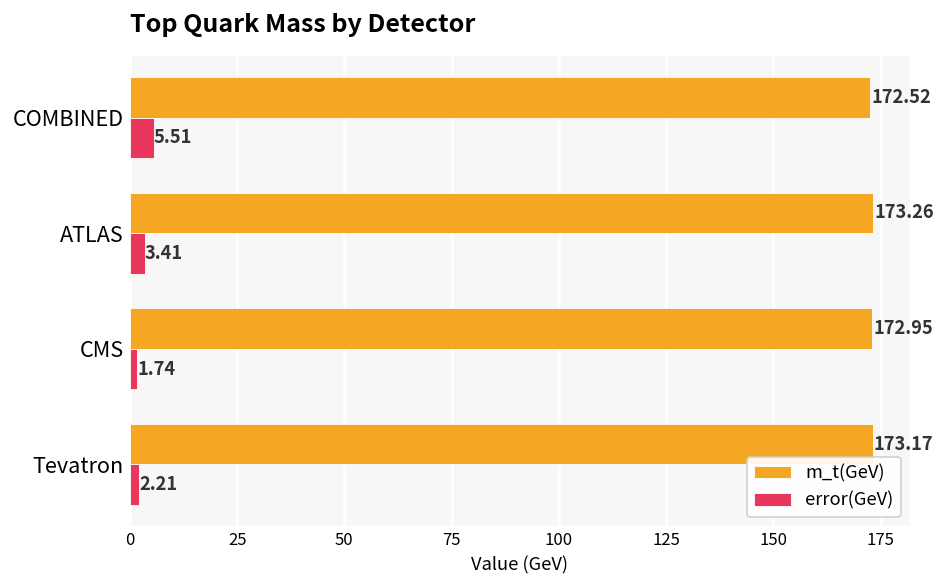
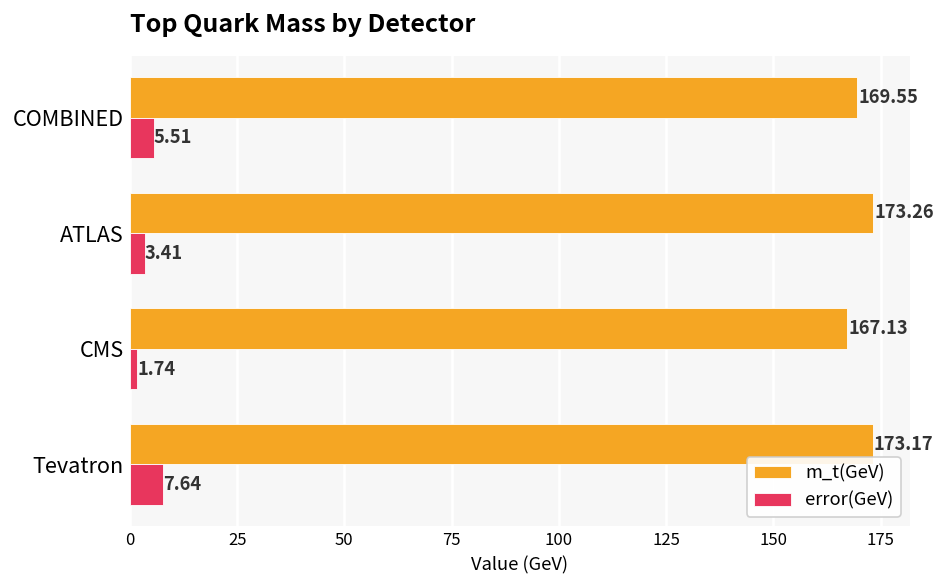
m_t(GeV), COMBINED: 172.52 -> 169.55
m_t(GeV), CMS: 172.95 -> 167.13
error(GeV), Tevatron: 2.21 -> 7.64
